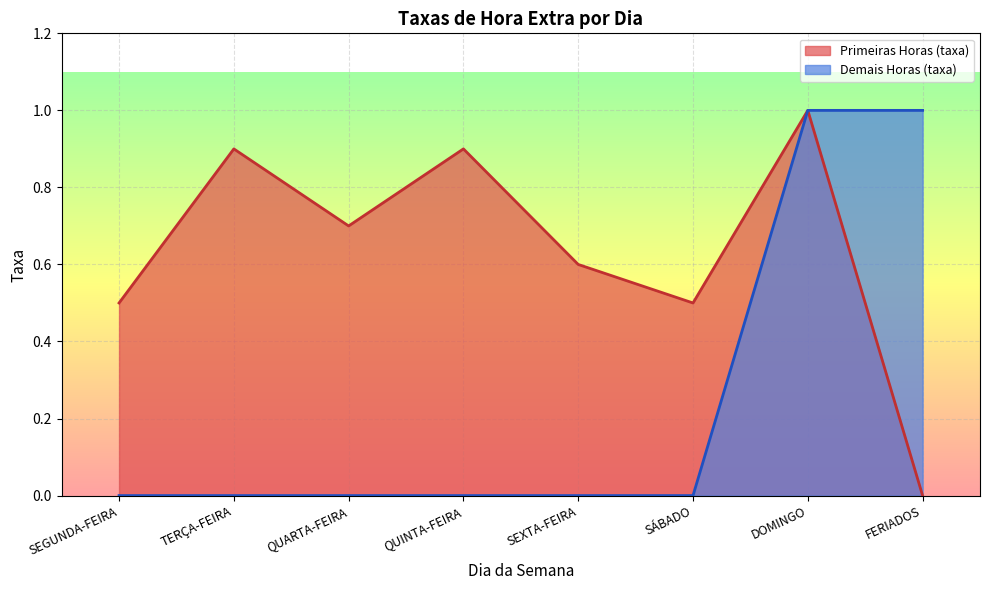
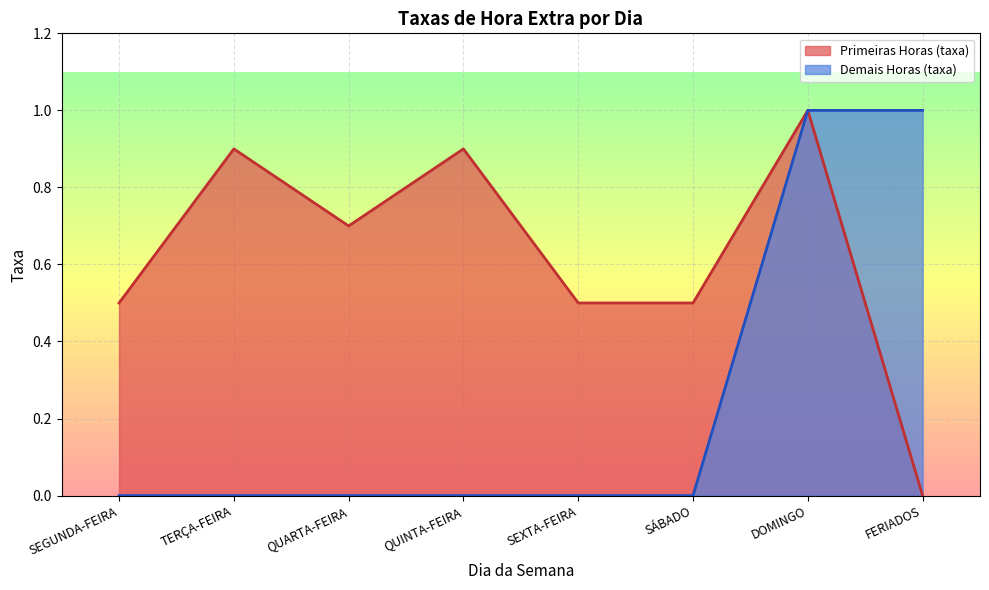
Primeiras Horas (taxa), SEXTA-FEIRA: 0.6 -> 0.5
